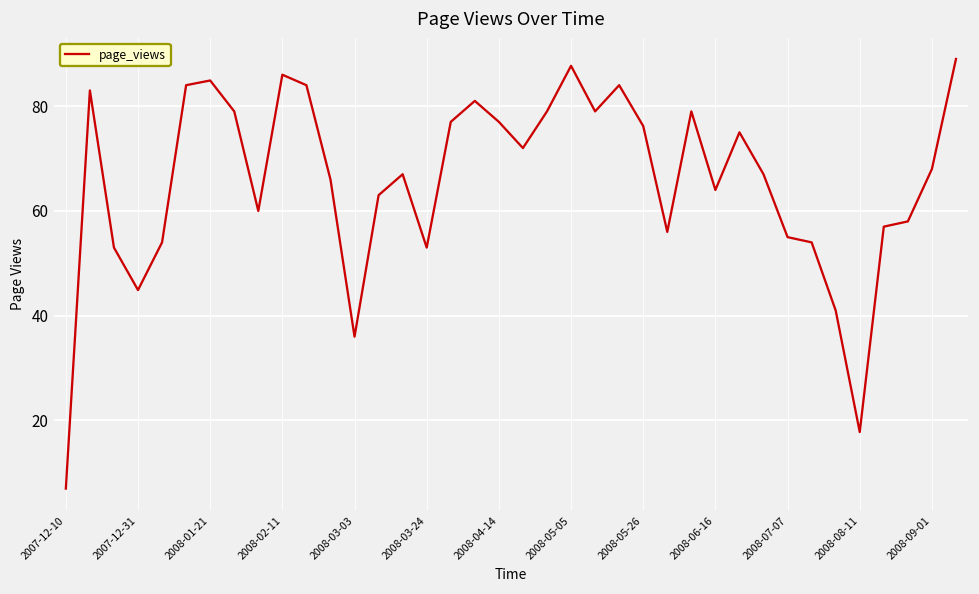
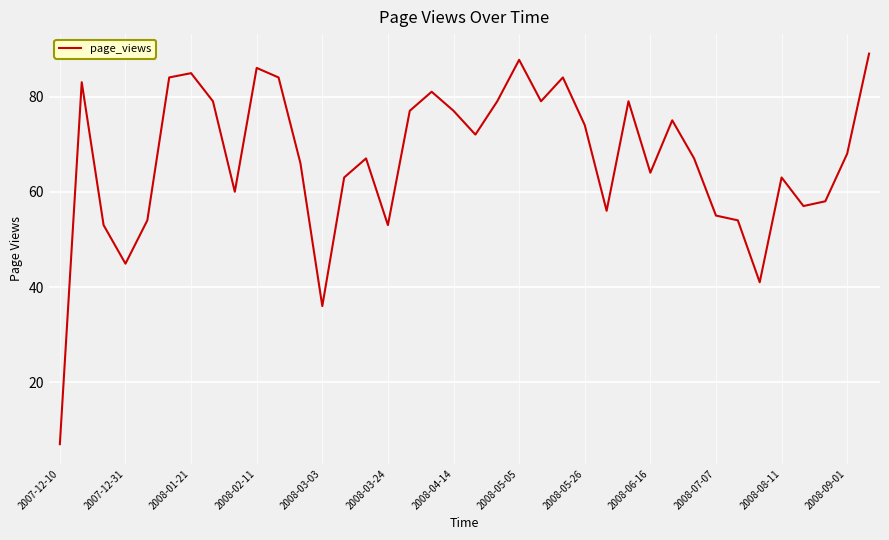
2008-05-26: 76 -> 74
2008-08-11: 18 -> 63
